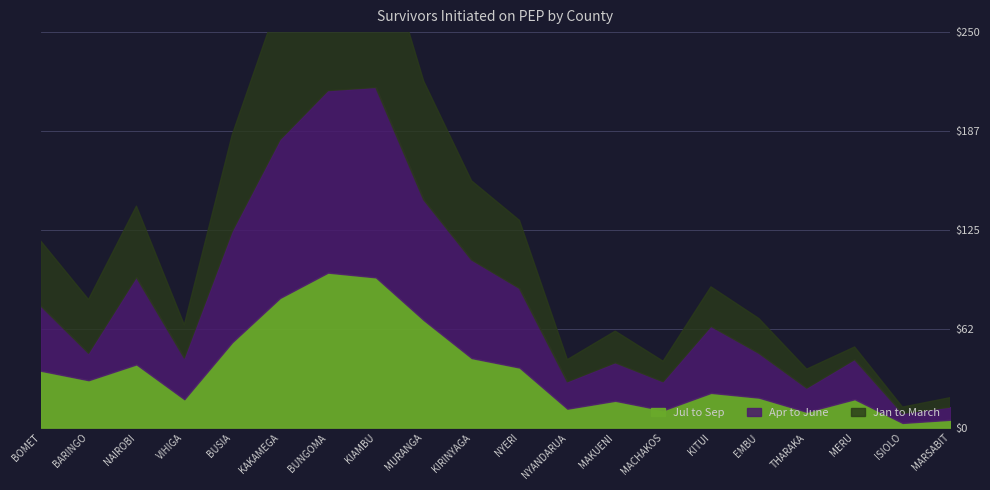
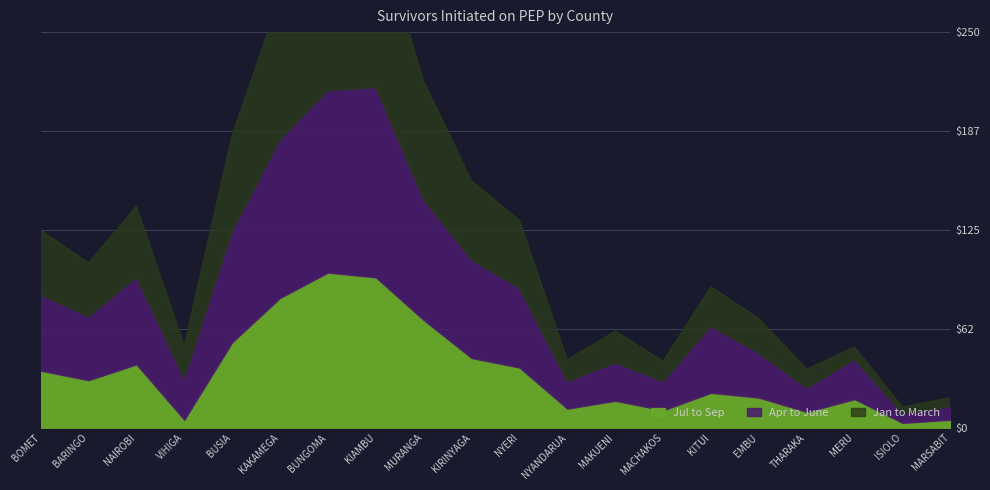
Apr to June, BOMET: $41 -> $48
Apr to June, BARINGO: $17 -> $40
Jul to Sep, VIHIGA: $18 -> $5
